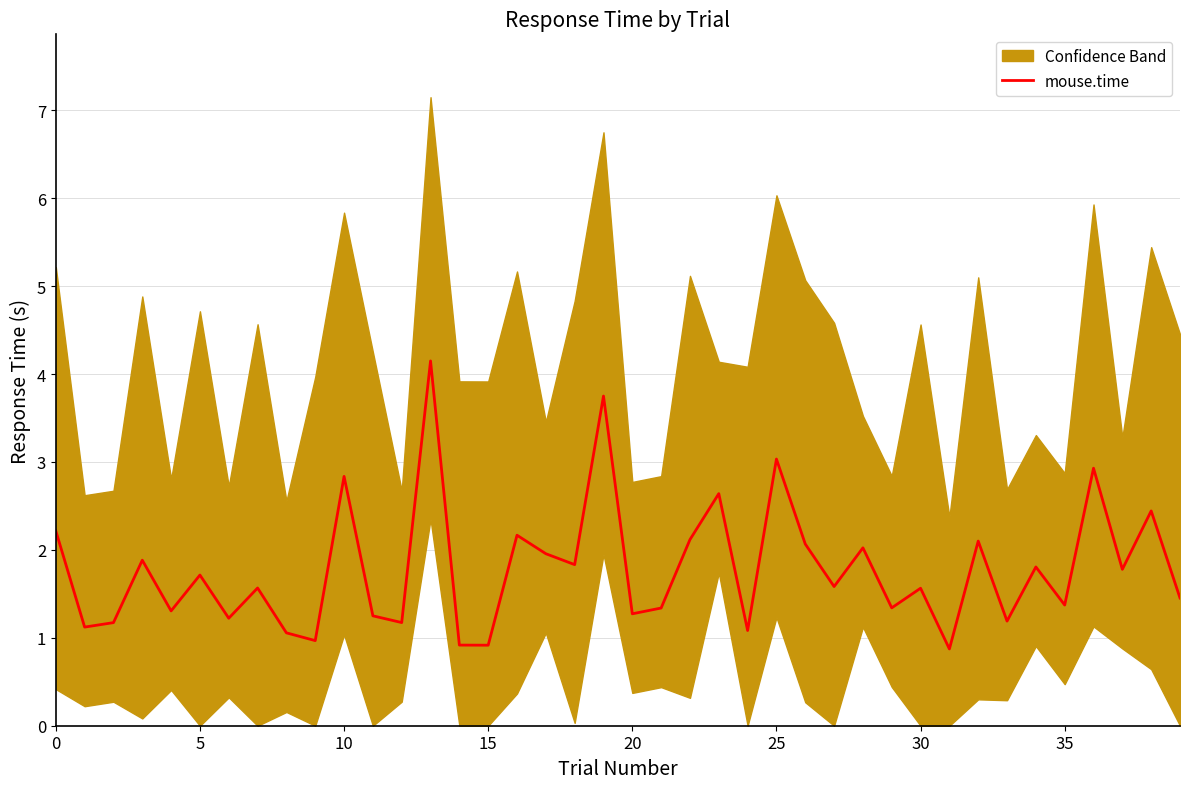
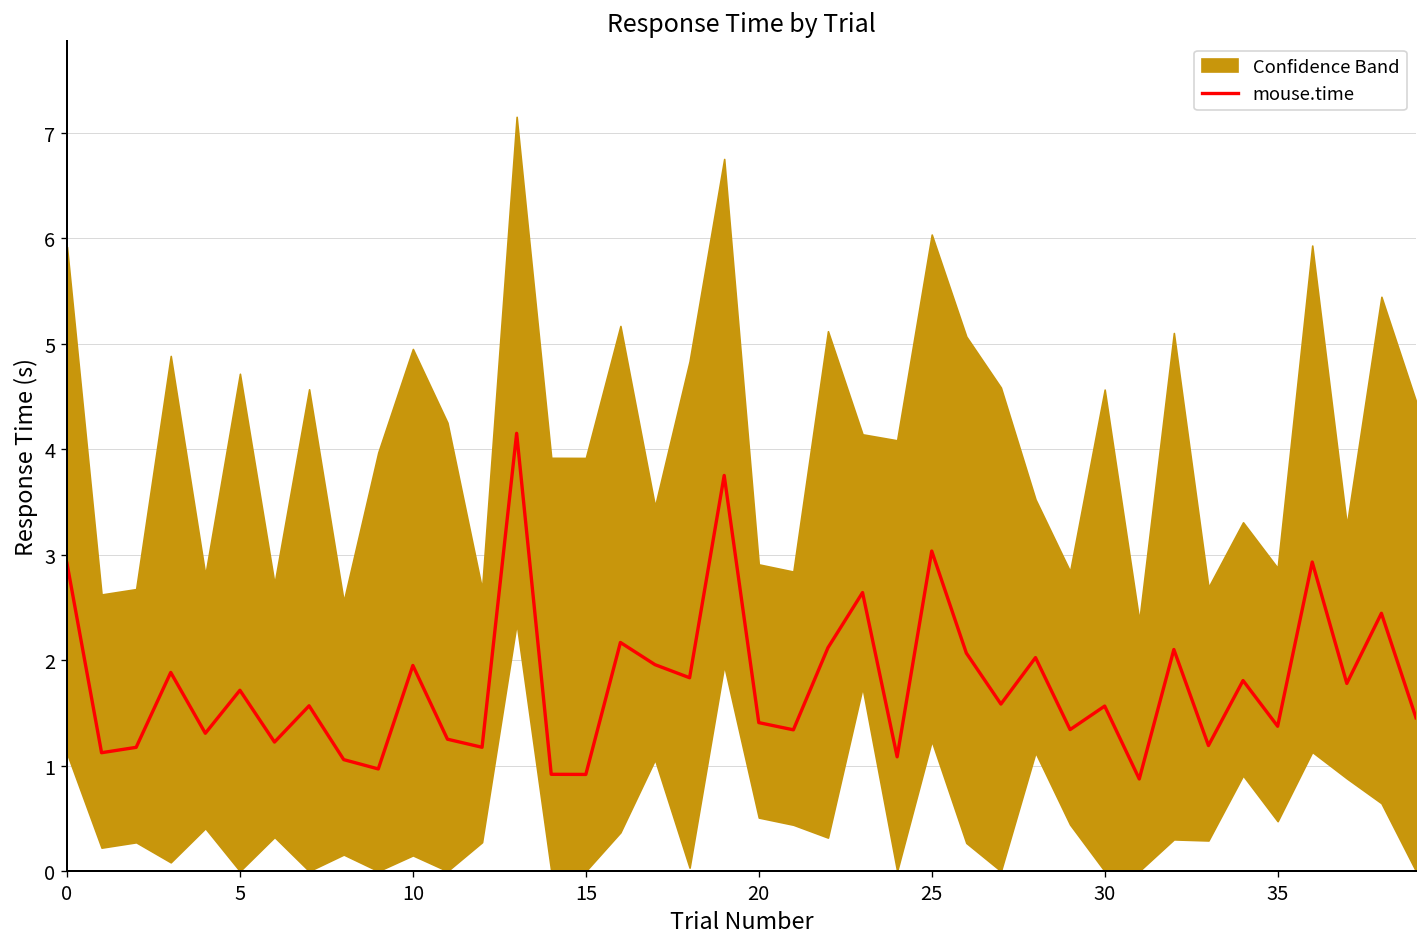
mouse.time, 0: 2.2 -> 2.9
mouse.time, 10: 2.8 -> 1.9
mouse.time, 20: 1.3 -> 1.4
